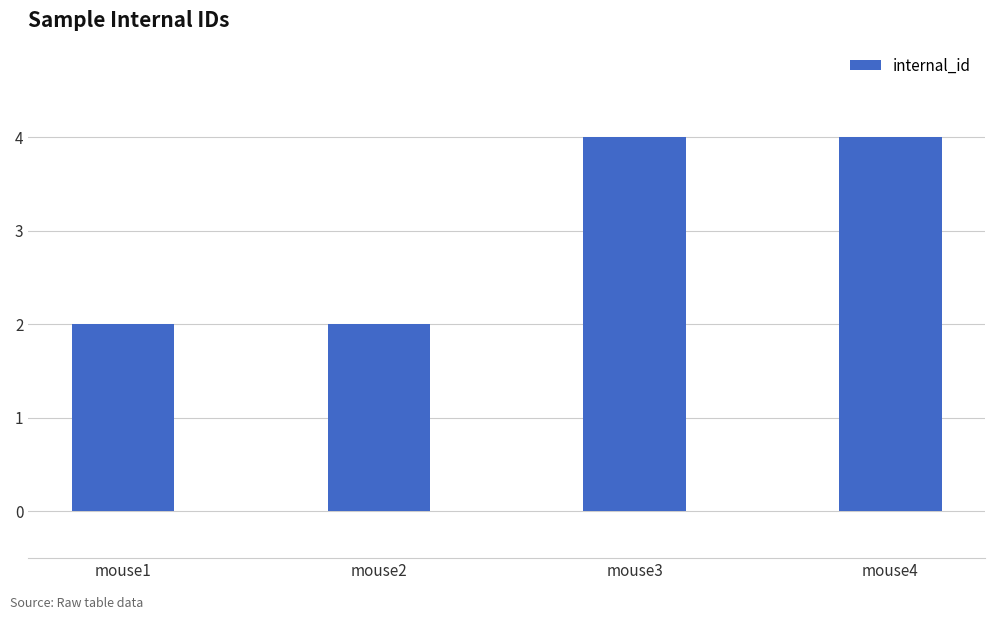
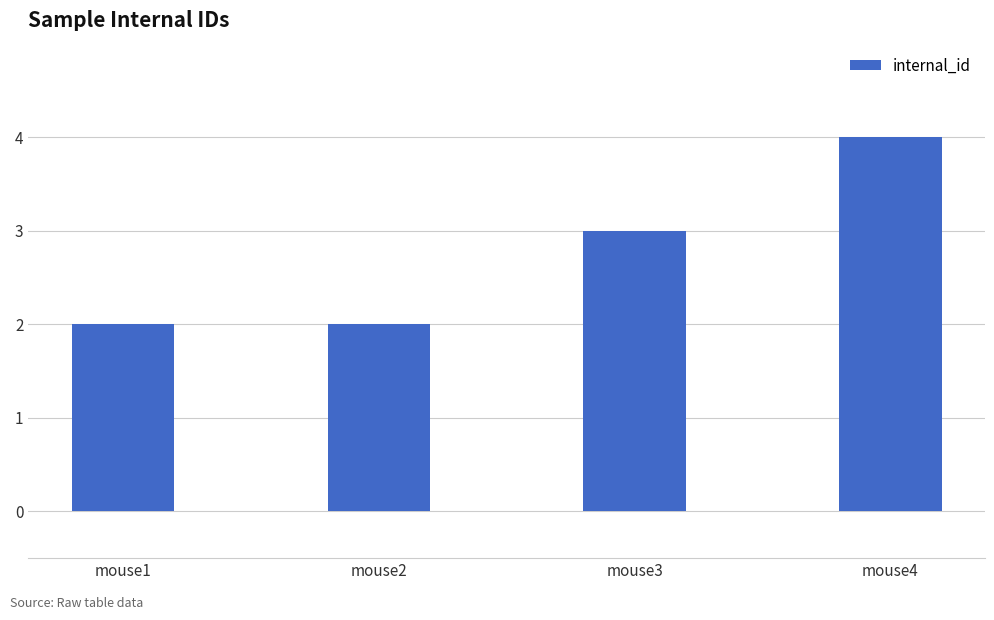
mouse3: 4 -> 3
